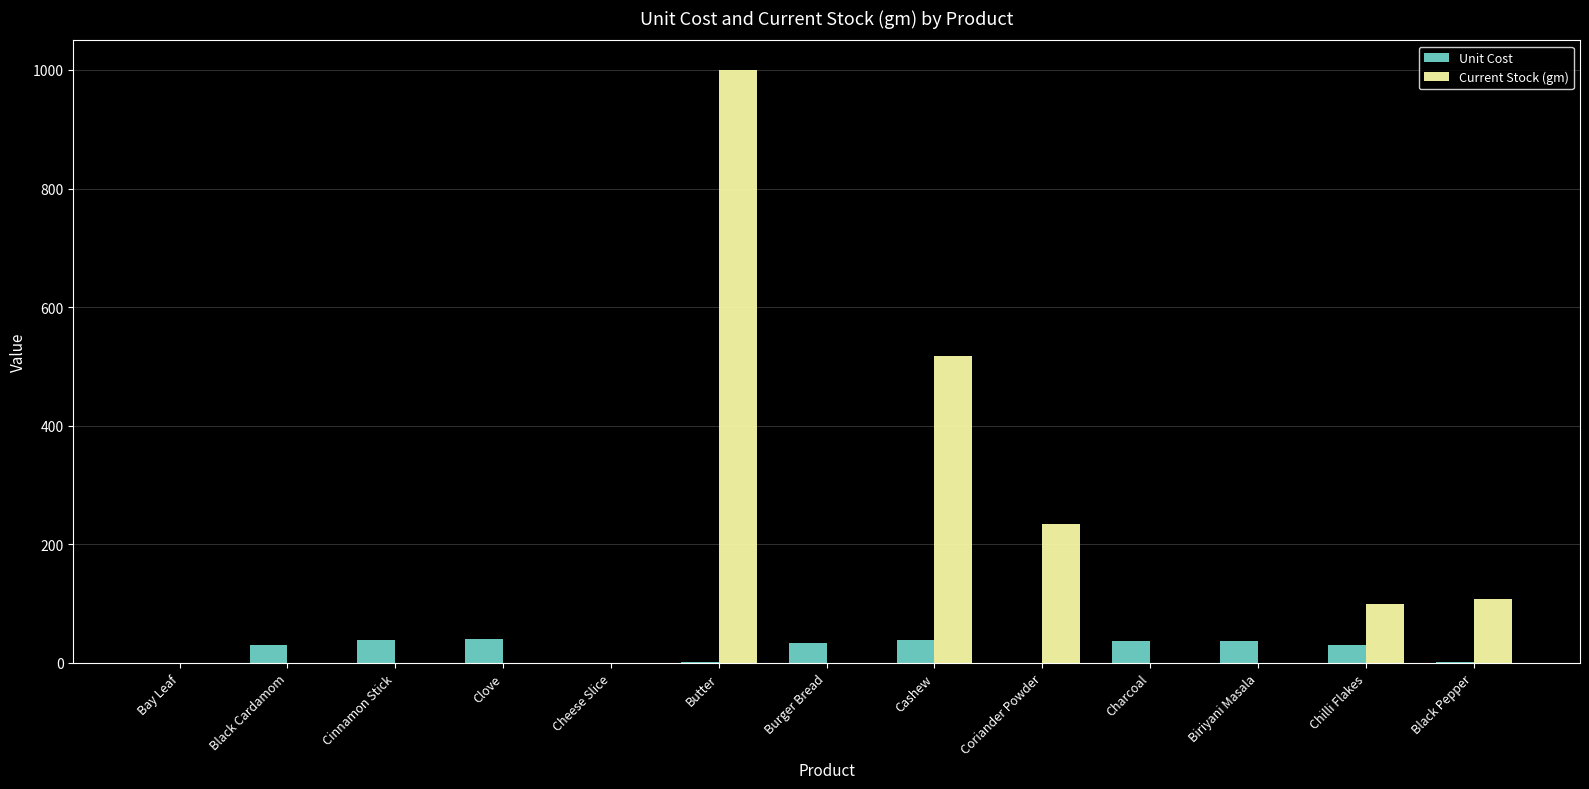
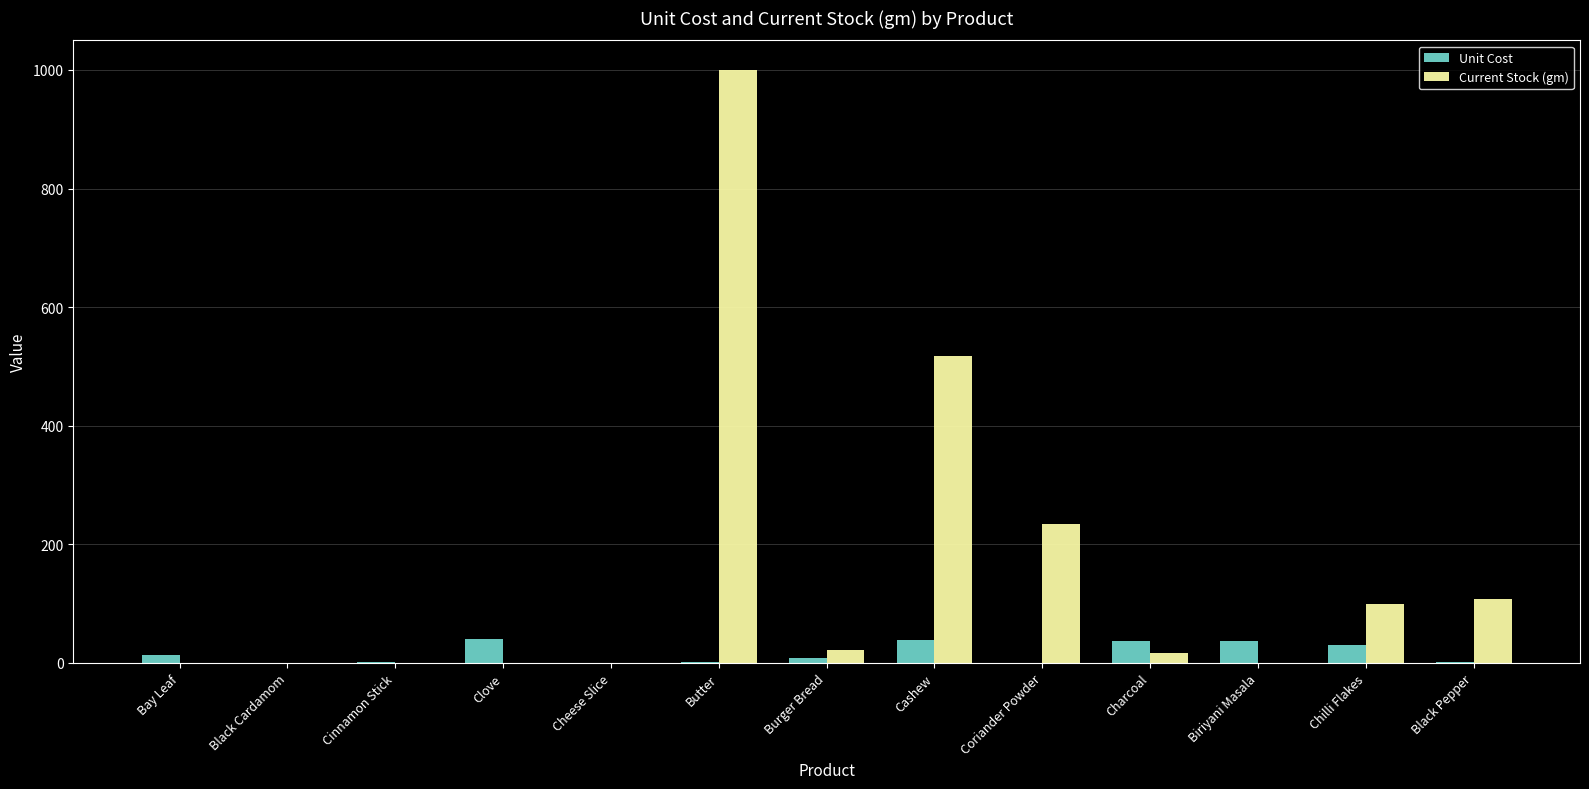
Unit Cost, Bay Leaf: 0 -> 10
Unit Cost, Black Cardamom: 30 -> 0
Unit Cost, Cinnamon Stick: 40 -> 0
Unit Cost, Burger Bread: 30 -> 10
Current Stock (gm), Burger Bread: 0 -> 20
Current Stock (gm), Charcoal: 0 -> 20
